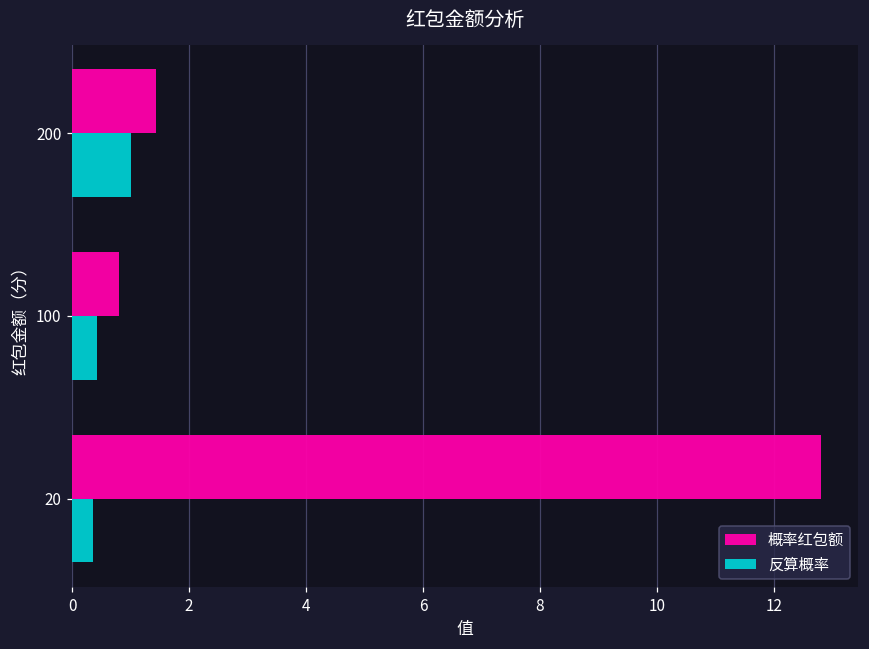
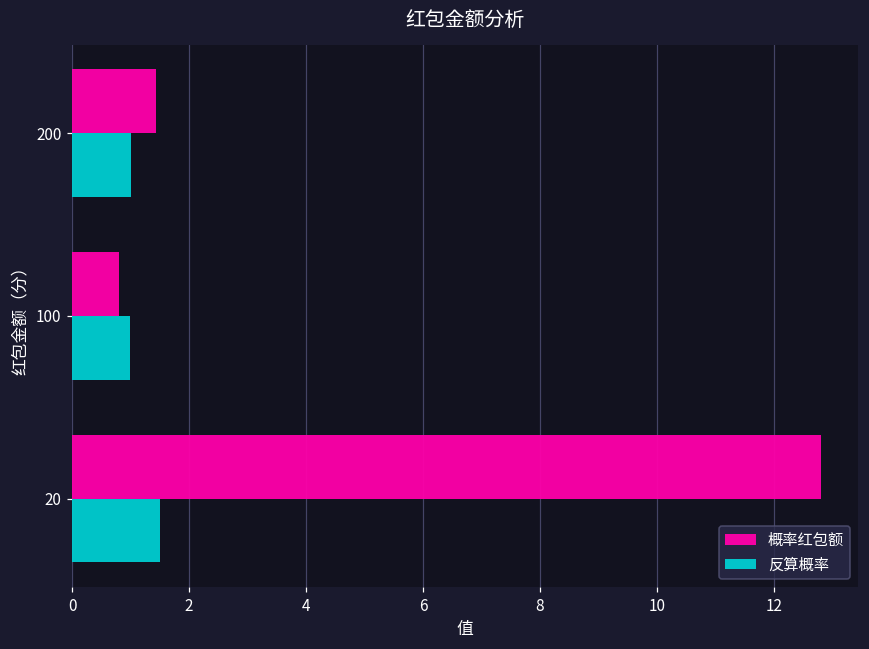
反算概率, 100: 0.4 -> 1.0
反算概率, 20: 0.4 -> 1.5
